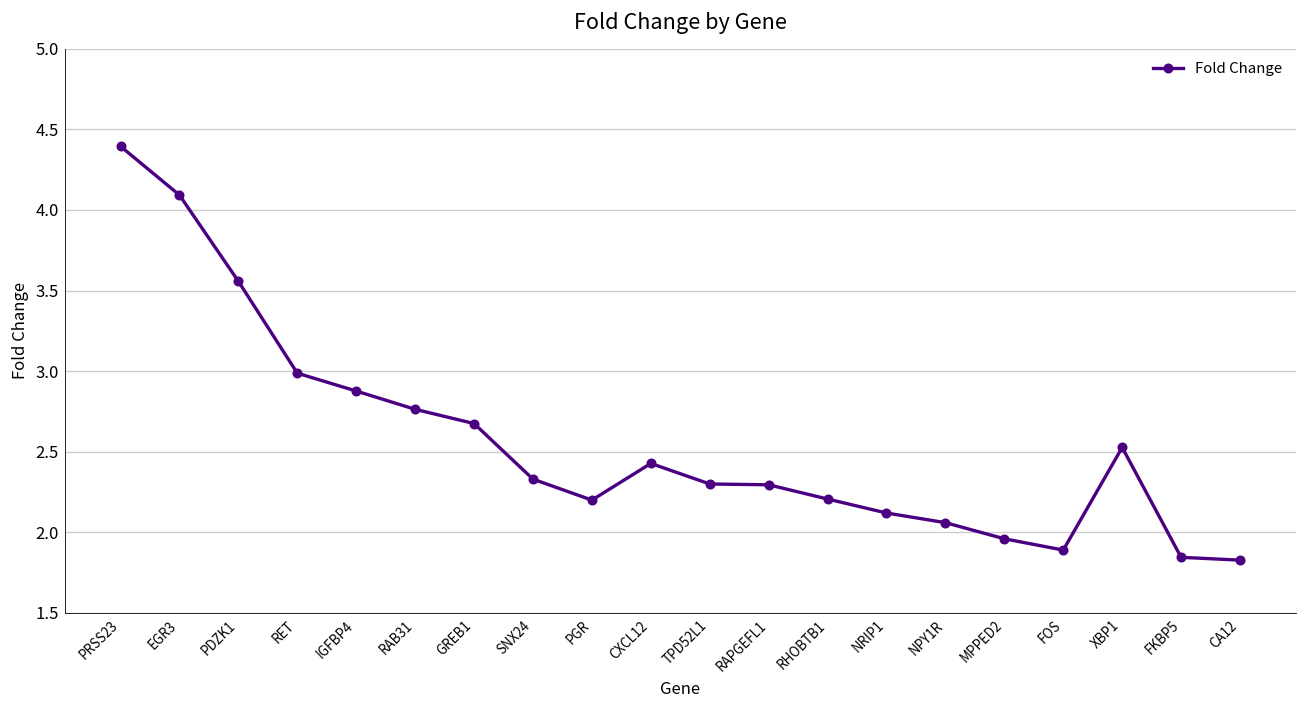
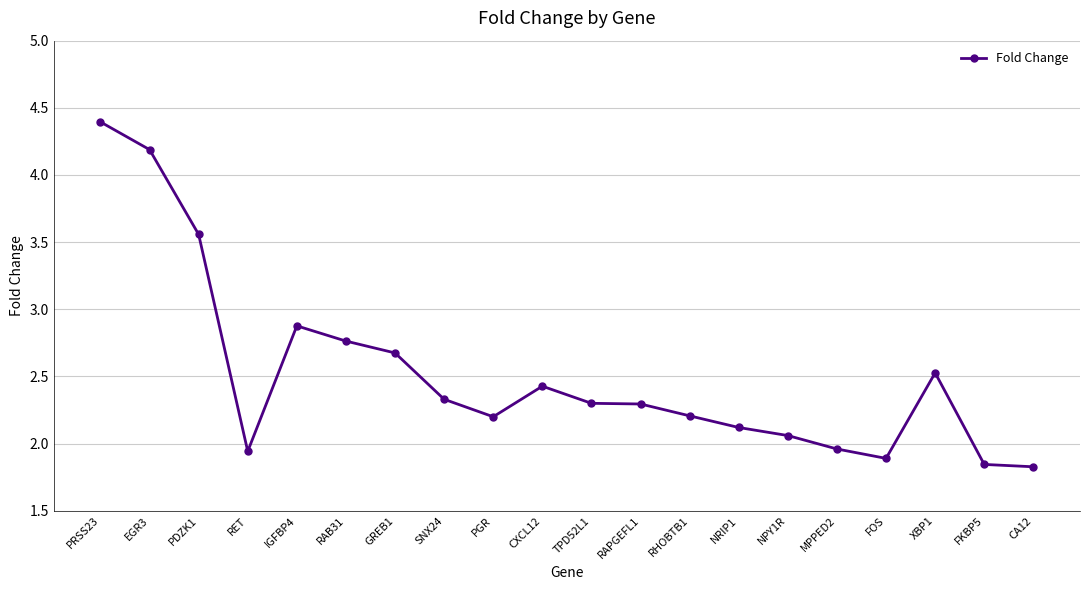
EGR3: 4.09 -> 4.19
RET: 2.99 -> 1.94
